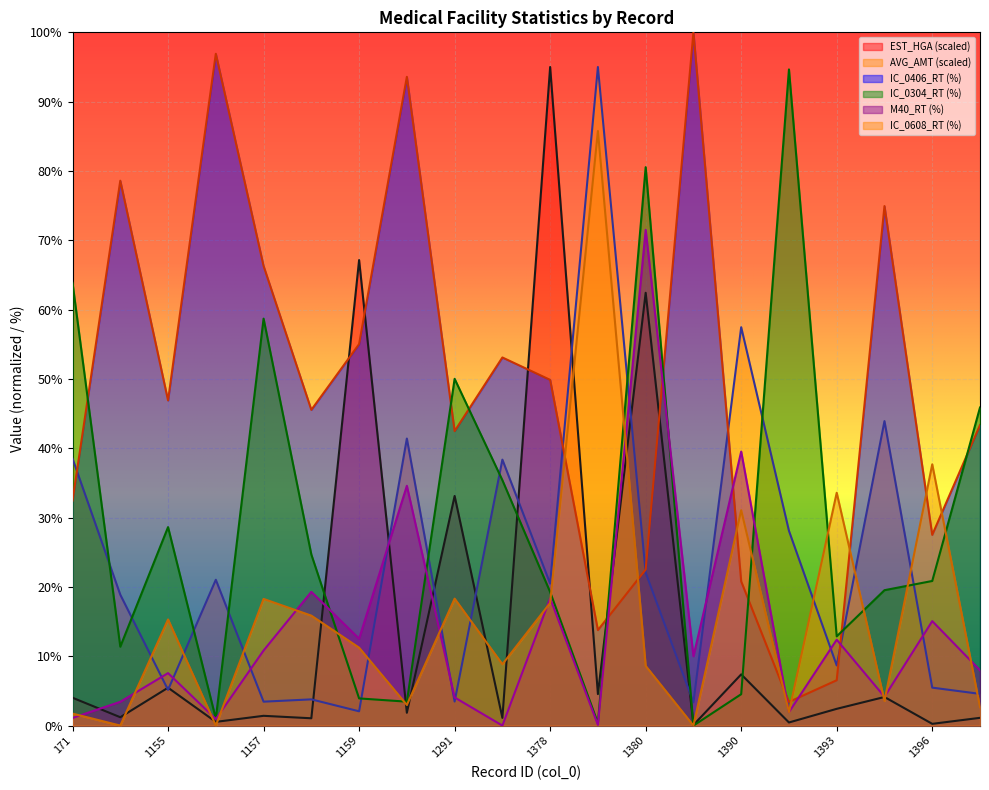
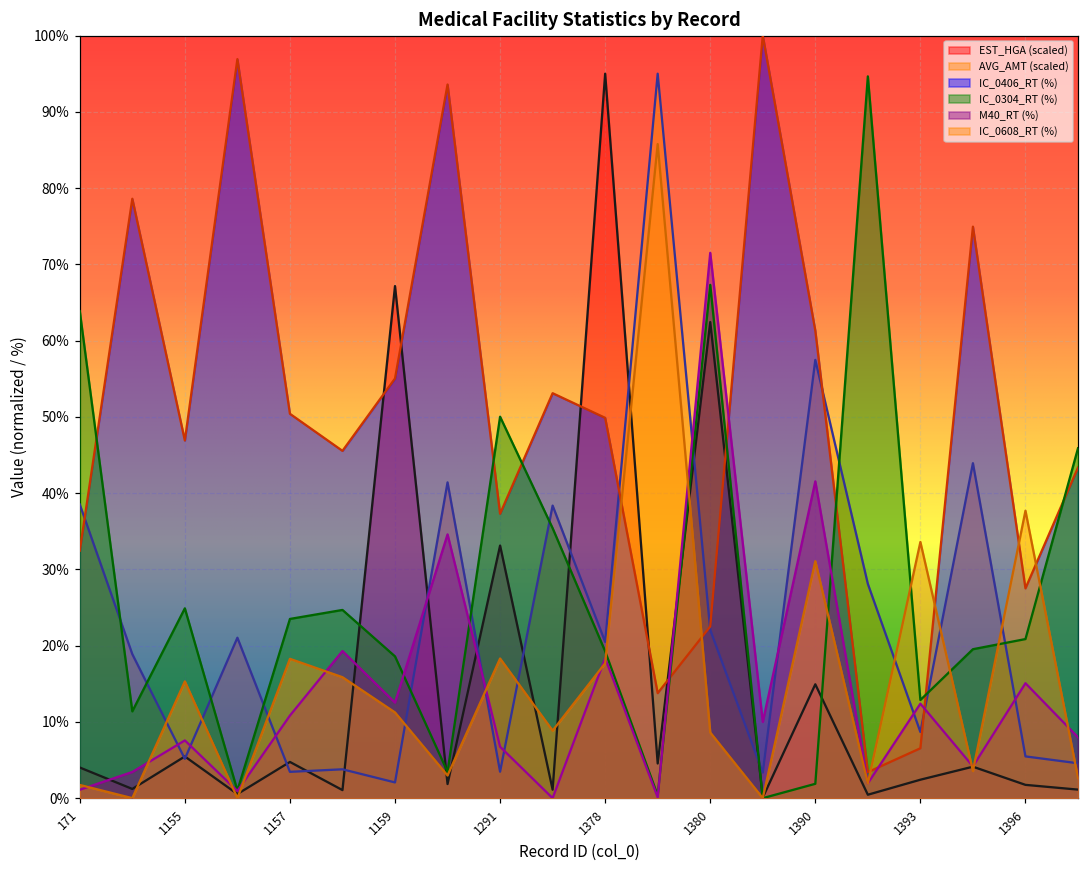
IC_0304_RT (%), 1155: 29% -> 25%
EST_HGA (scaled), 1157: 1% -> 5%
IC_0406_RT (%), 1157: 66% -> 50%
IC_0304_RT (%), 1157: 59% -> 24%
IC_0304_RT (%), 1159: 4% -> 19%
IC_0406_RT (%), 1291: 42% -> 37%
M40_RT (%), 1291: 4% -> 7%
IC_0304_RT (%), 1380: 81% -> 67%
EST_HGA (scaled), 1390: 7% -> 15%
IC_0406_RT (%), 1390: 21% -> 61%
IC_0304_RT (%), 1390: 5% -> 2%
M40_RT (%), 1390: 40% -> 42%
EST_HGA (scaled), 1396: 0% -> 2%
